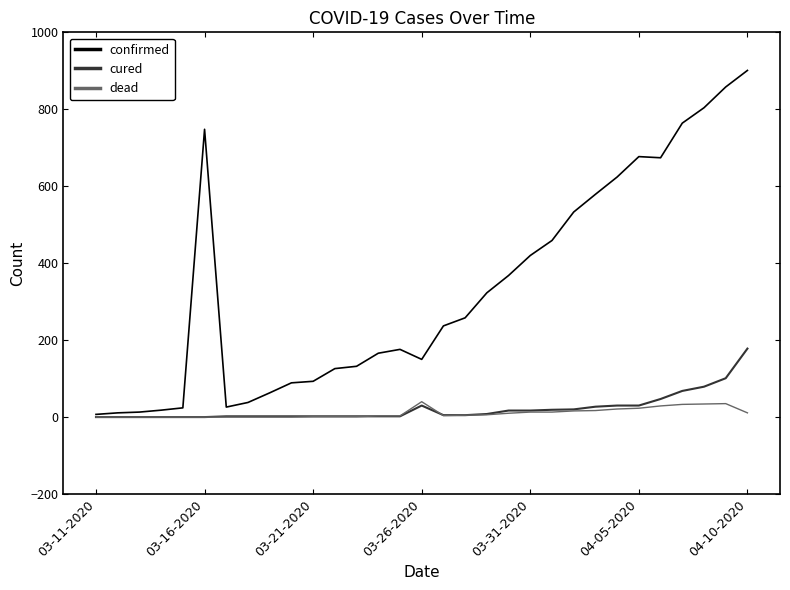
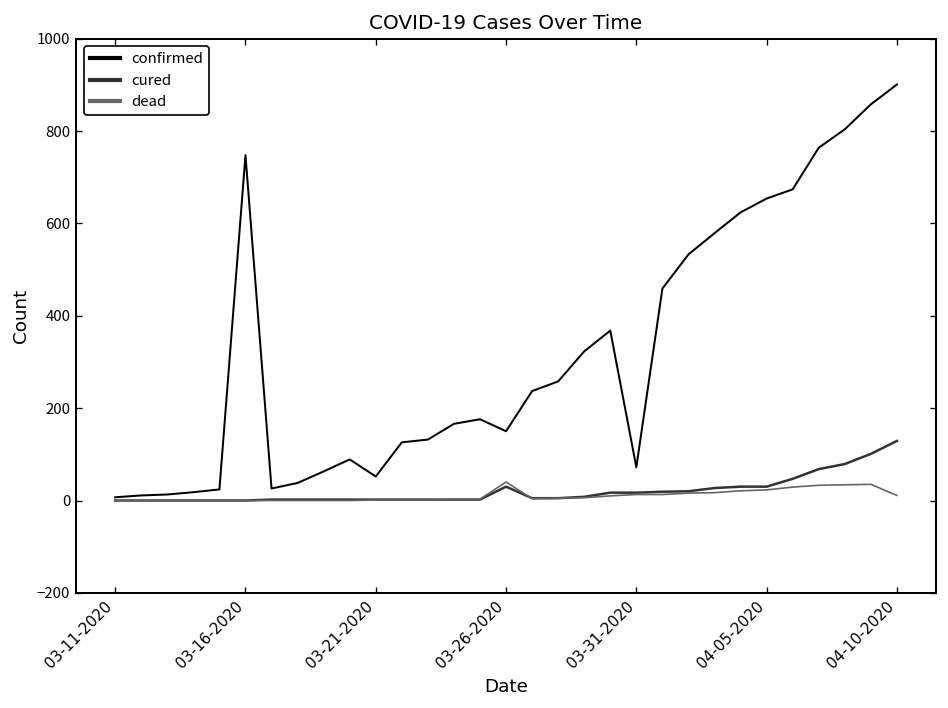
confirmed, 03-21-2020: 90 -> 50
confirmed, 03-31-2020: 420 -> 70
confirmed, 04-05-2020: 680 -> 650
cured, 04-10-2020: 180 -> 130
